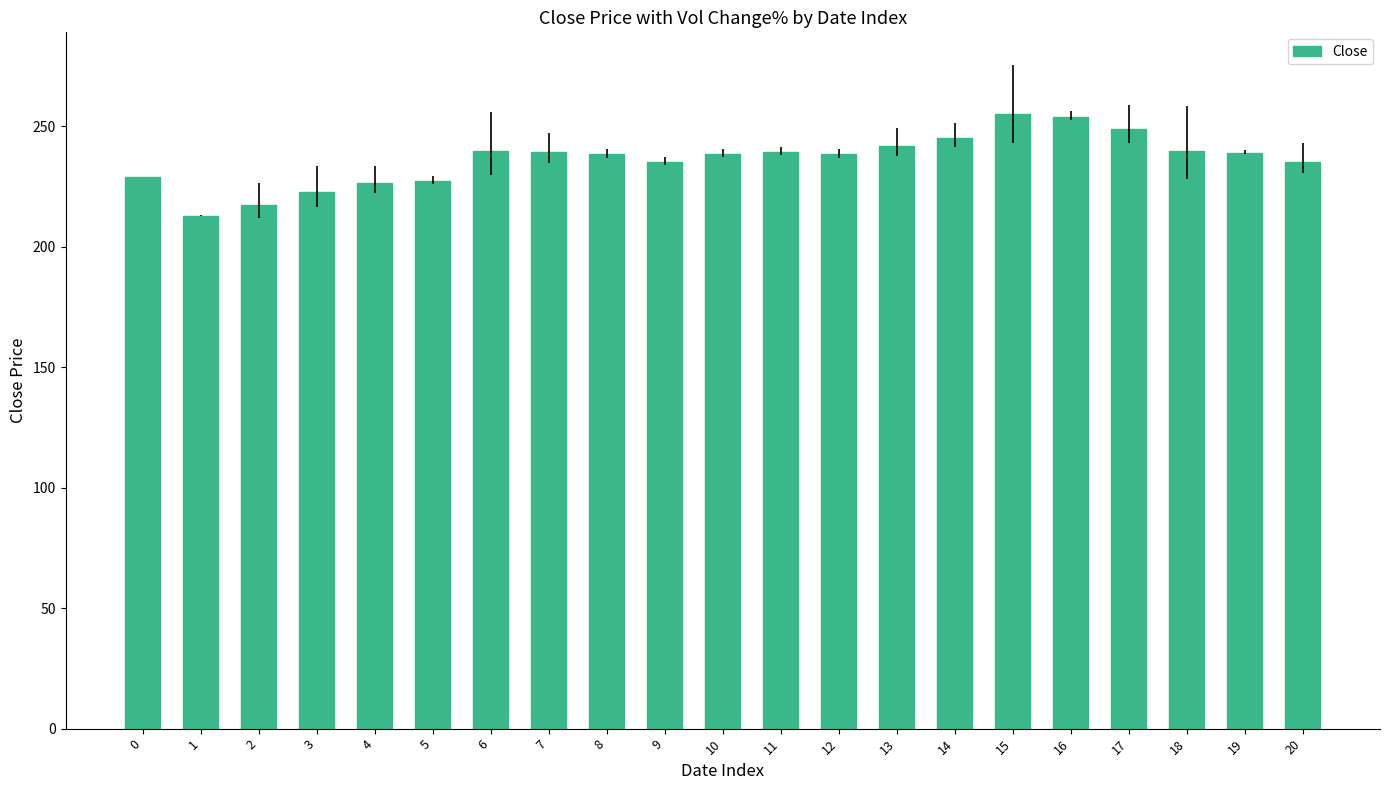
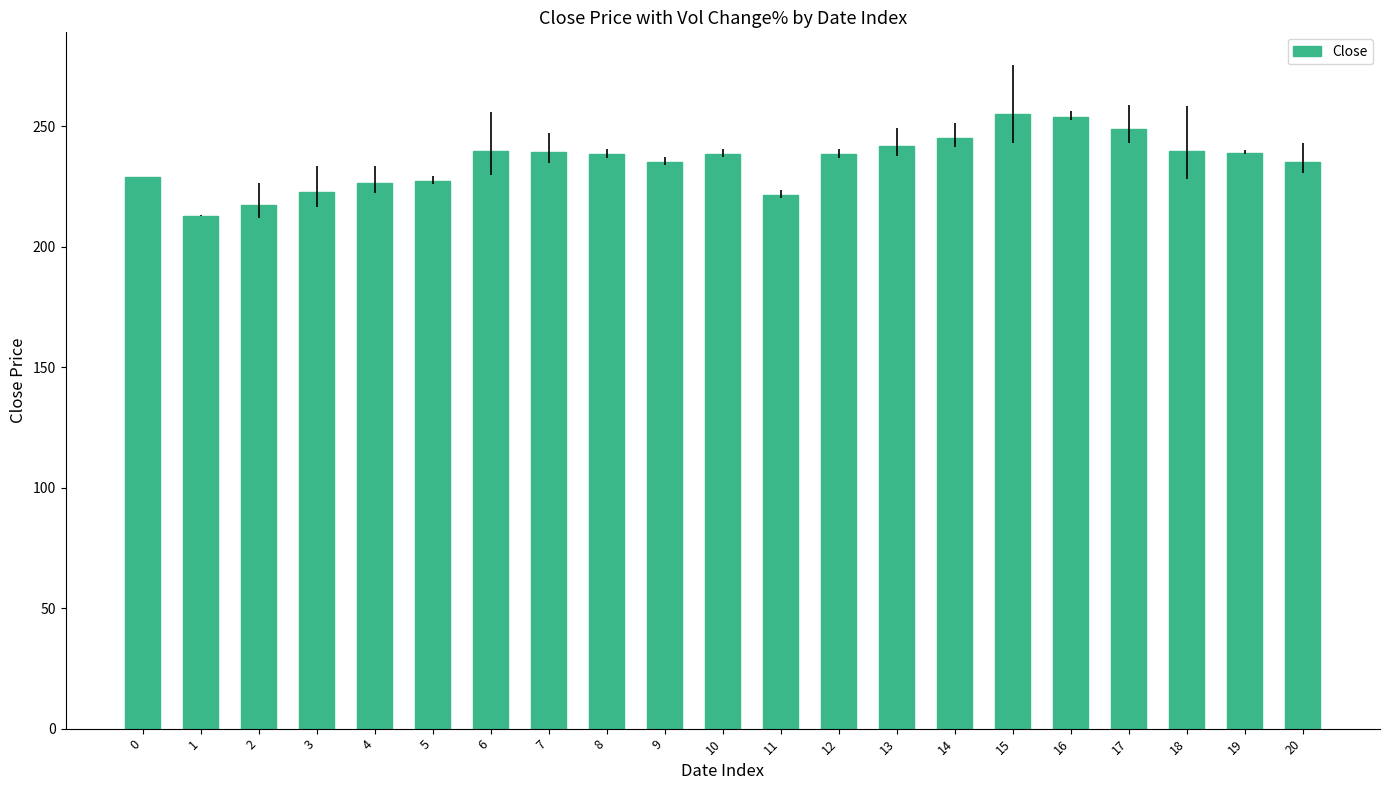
11: 240 -> 222
